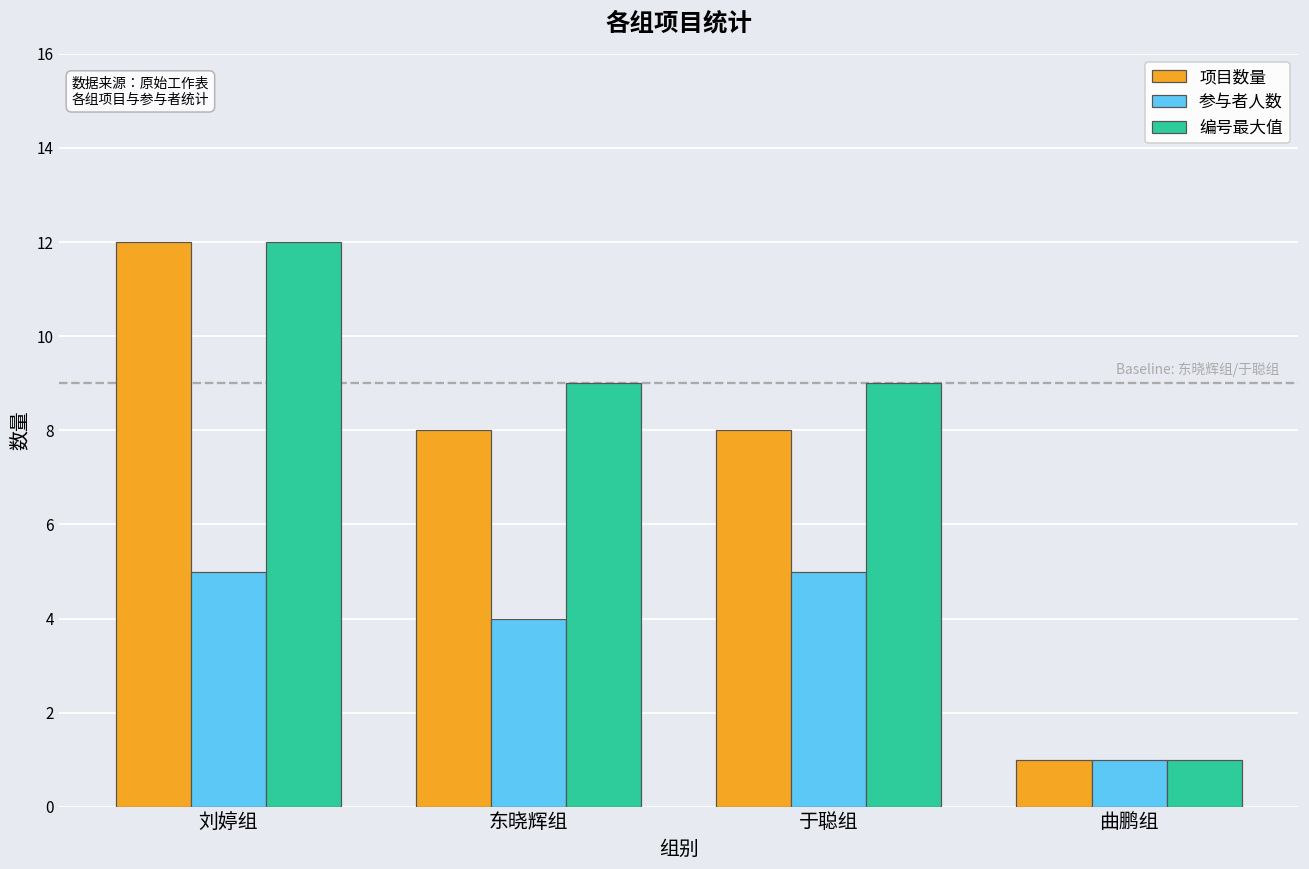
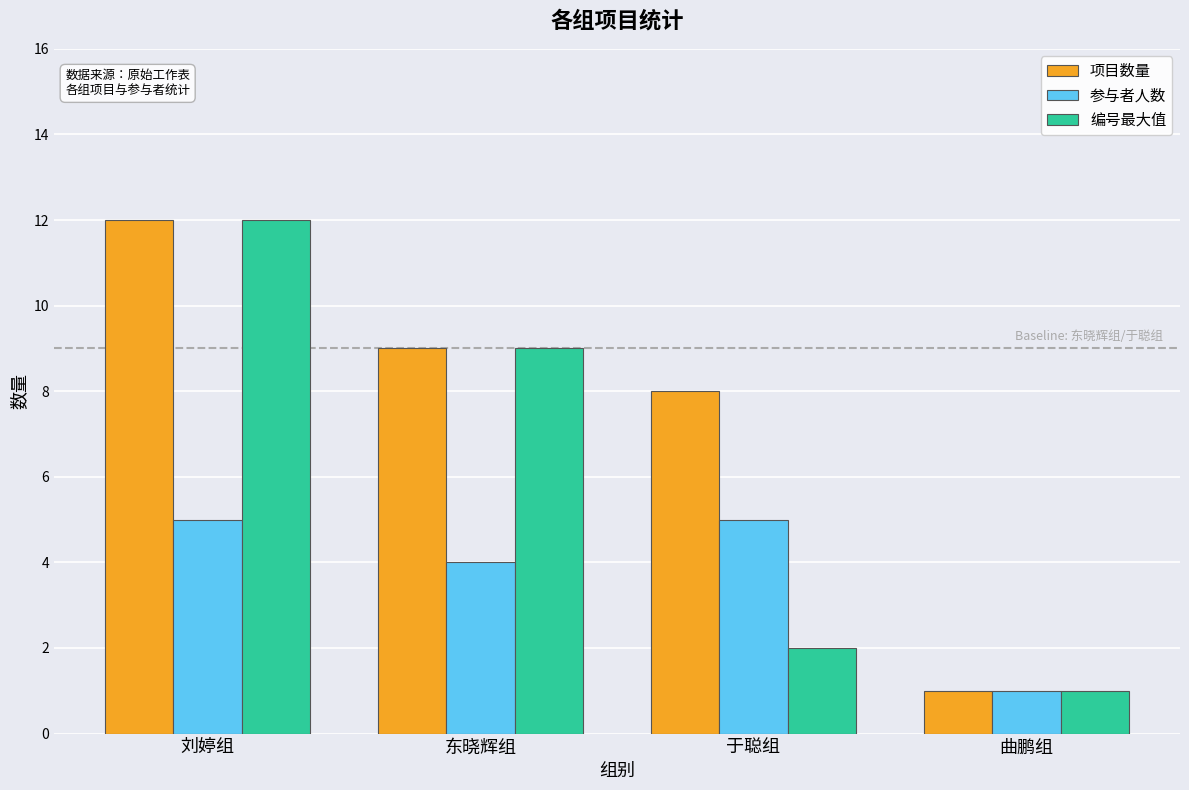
项目数量, 东晓辉组: 8 -> 9
编号最大值, 于聪组: 9 -> 2
